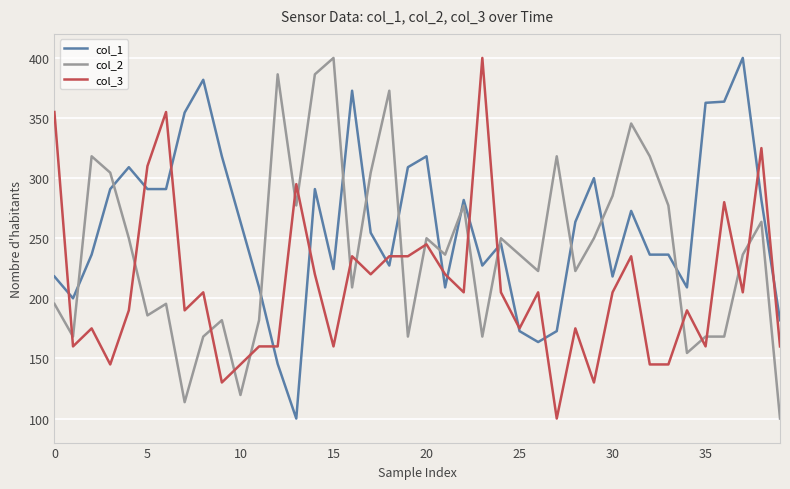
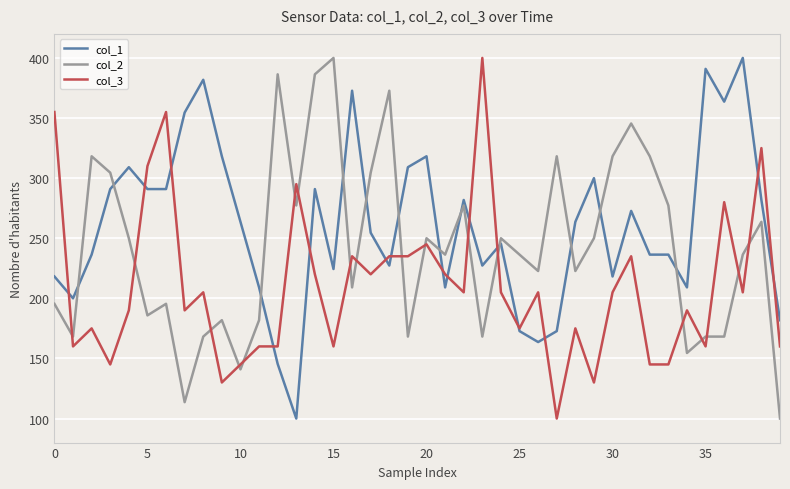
col_2, 10: 120 -> 141
col_2, 30: 285 -> 318
col_1, 35: 363 -> 391
